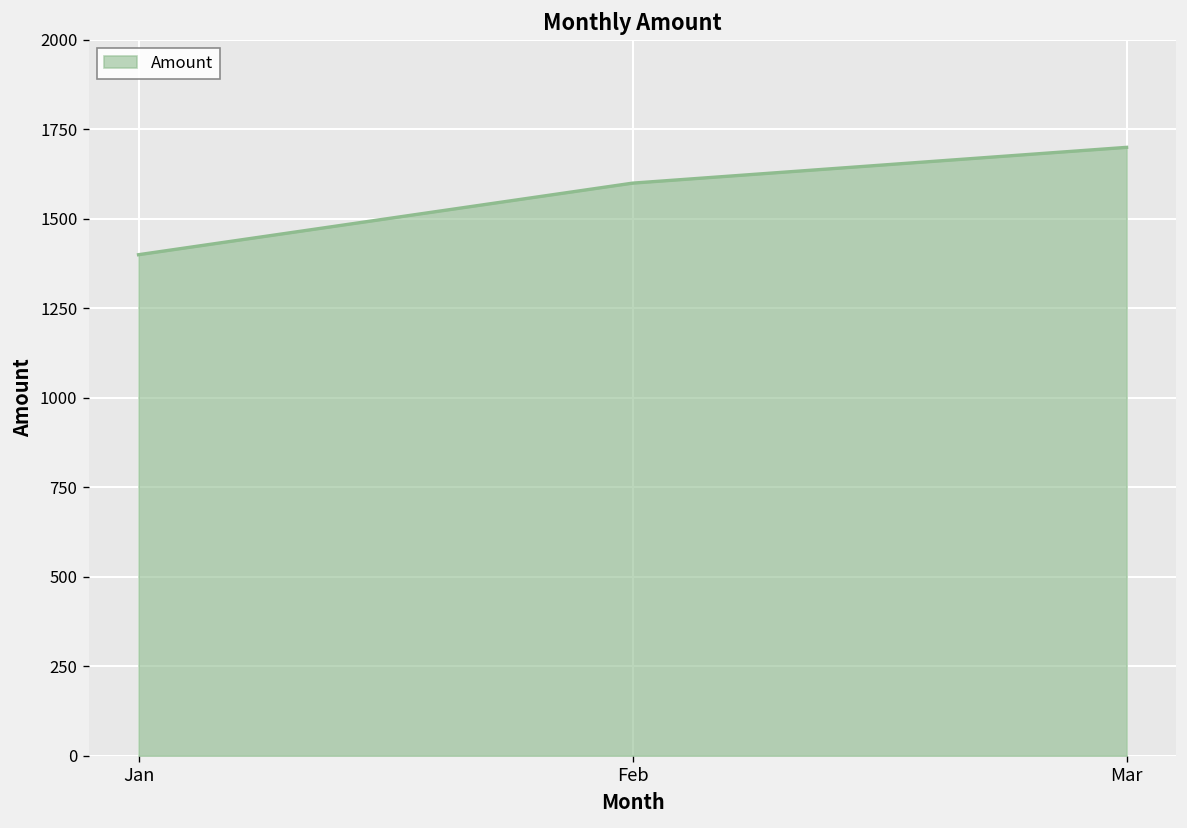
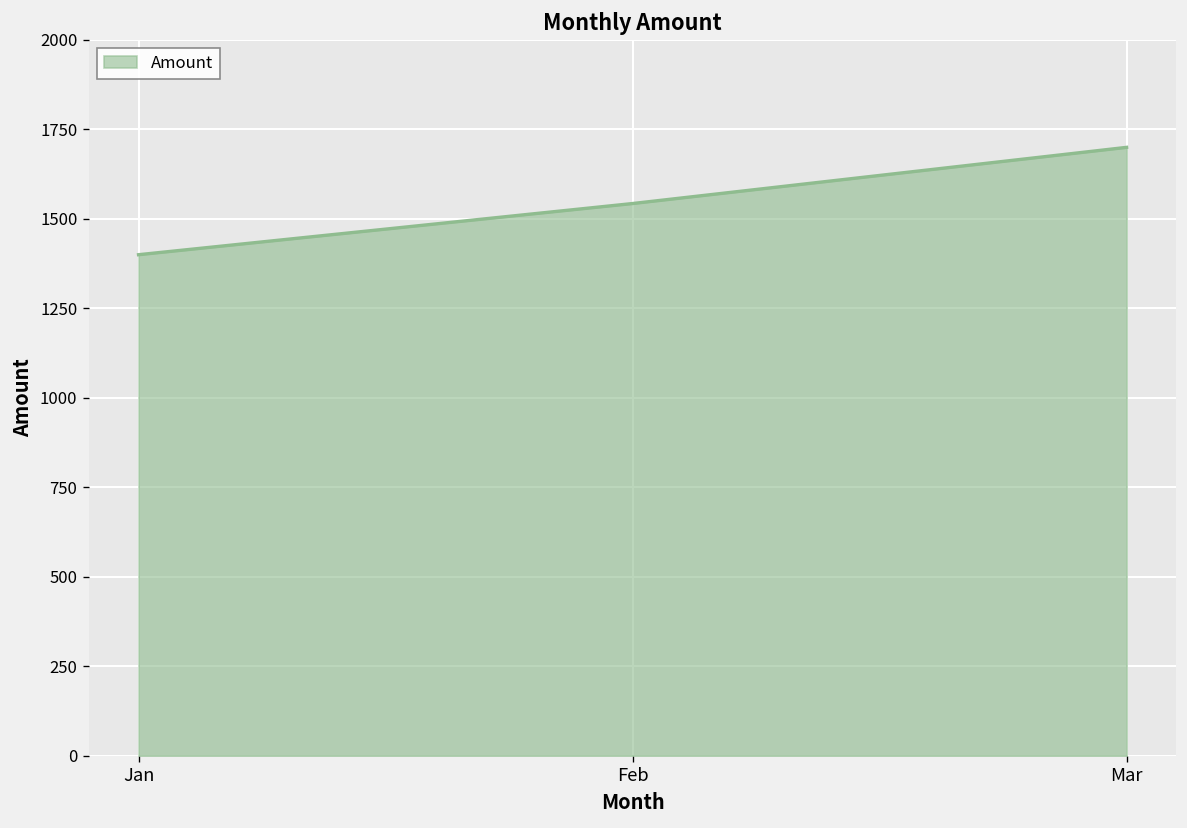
Feb: 1600 -> 1540
